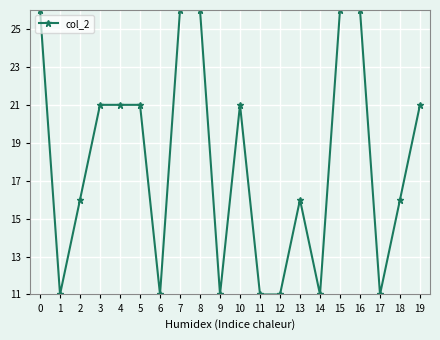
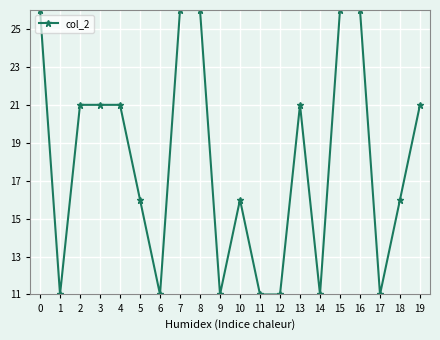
2: 16.0 -> 21.0
5: 21.0 -> 16.0
10: 21.0 -> 16.0
13: 16.0 -> 21.0
